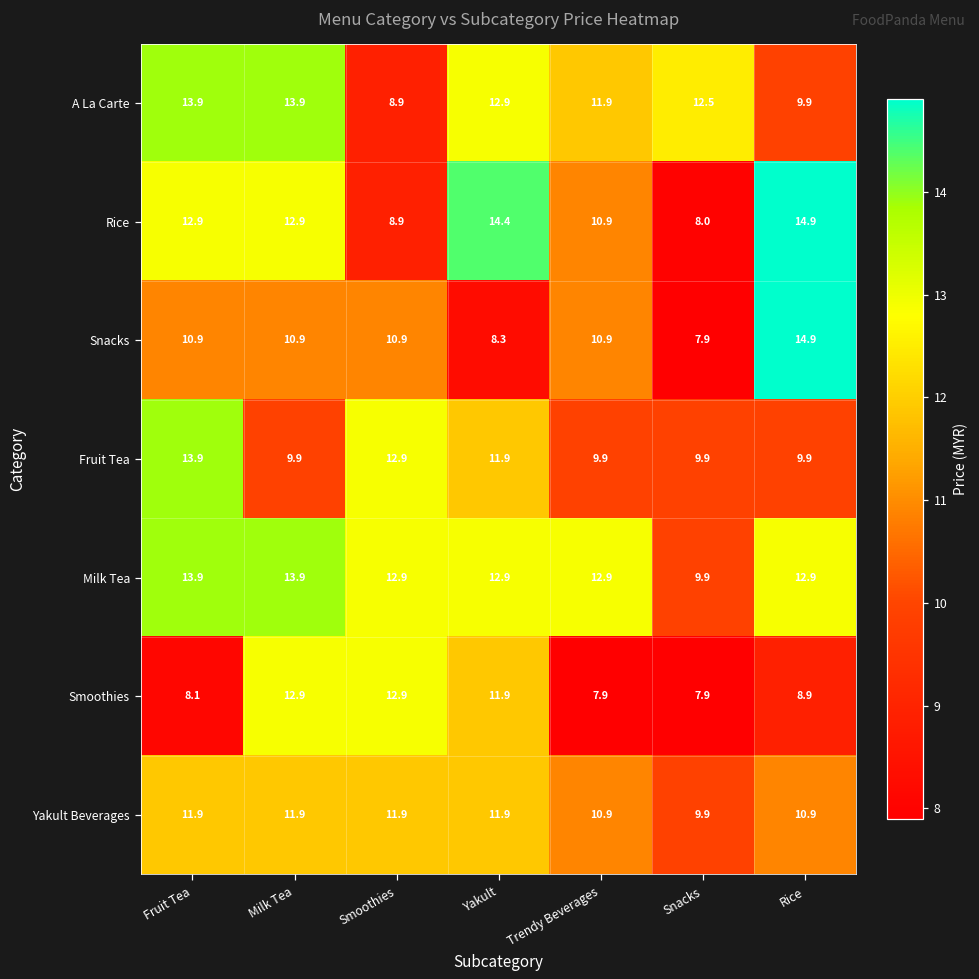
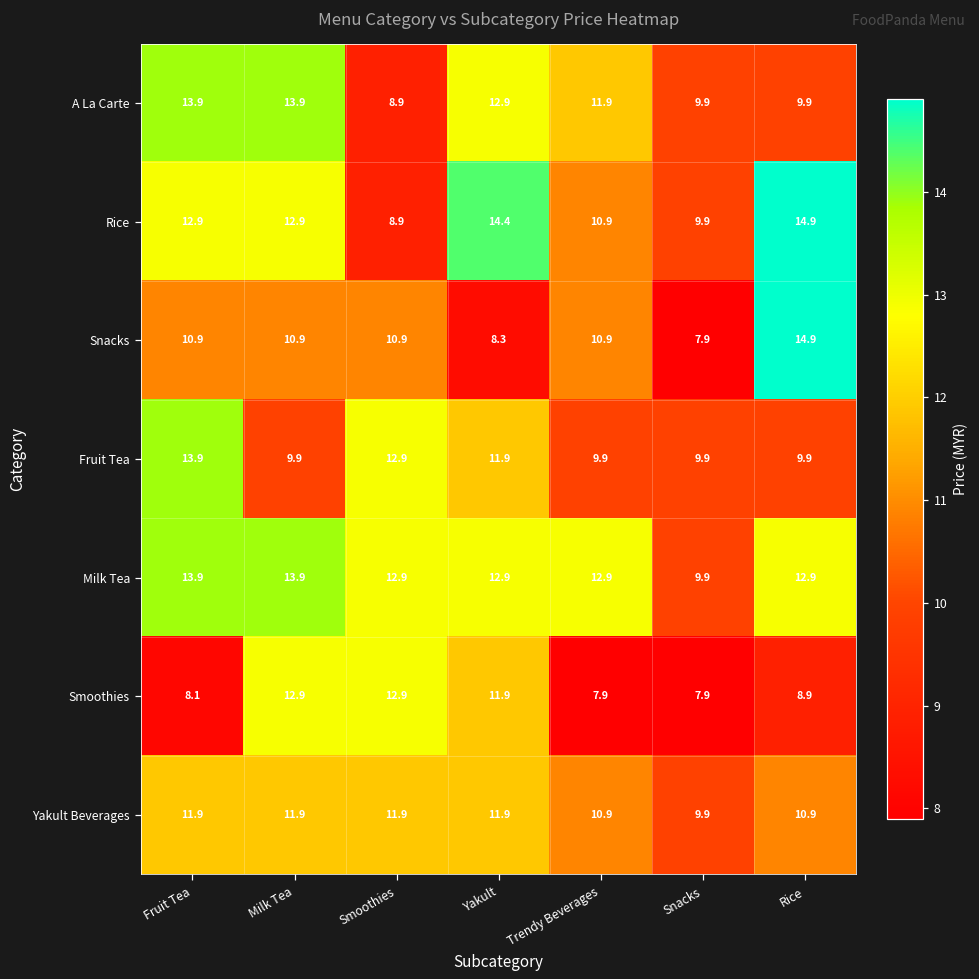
A La Carte, Snacks: 12.5 -> 9.9
Rice, Snacks: 8.0 -> 9.9
